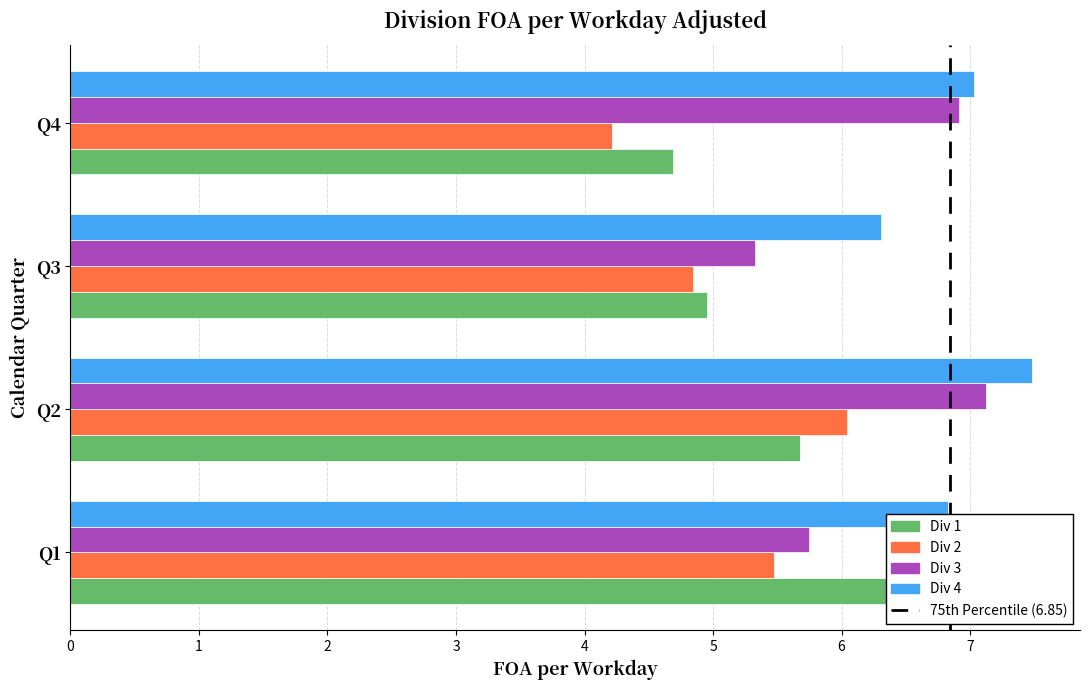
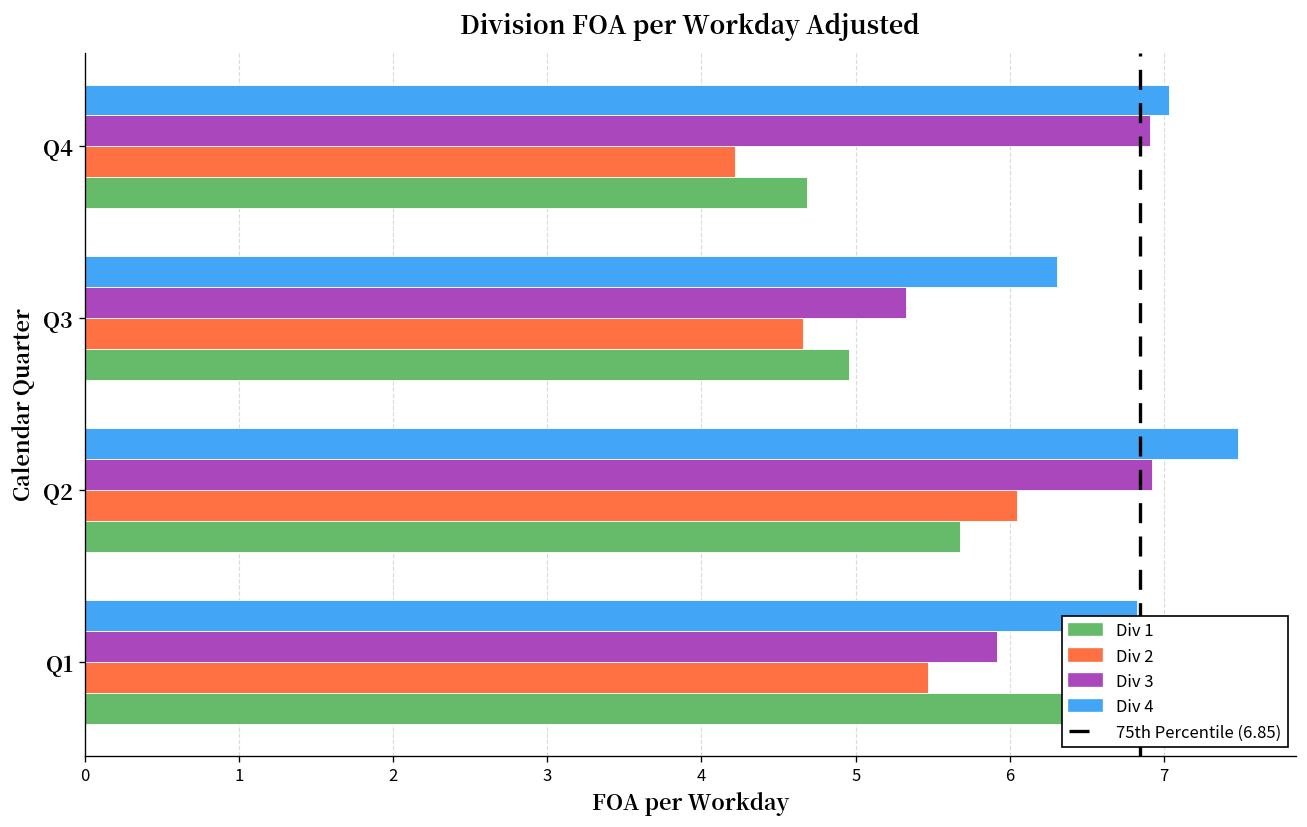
Div 2, Q3: 4.84 -> 4.66
Div 3, Q2: 7.12 -> 6.92
Div 3, Q1: 5.75 -> 5.92
